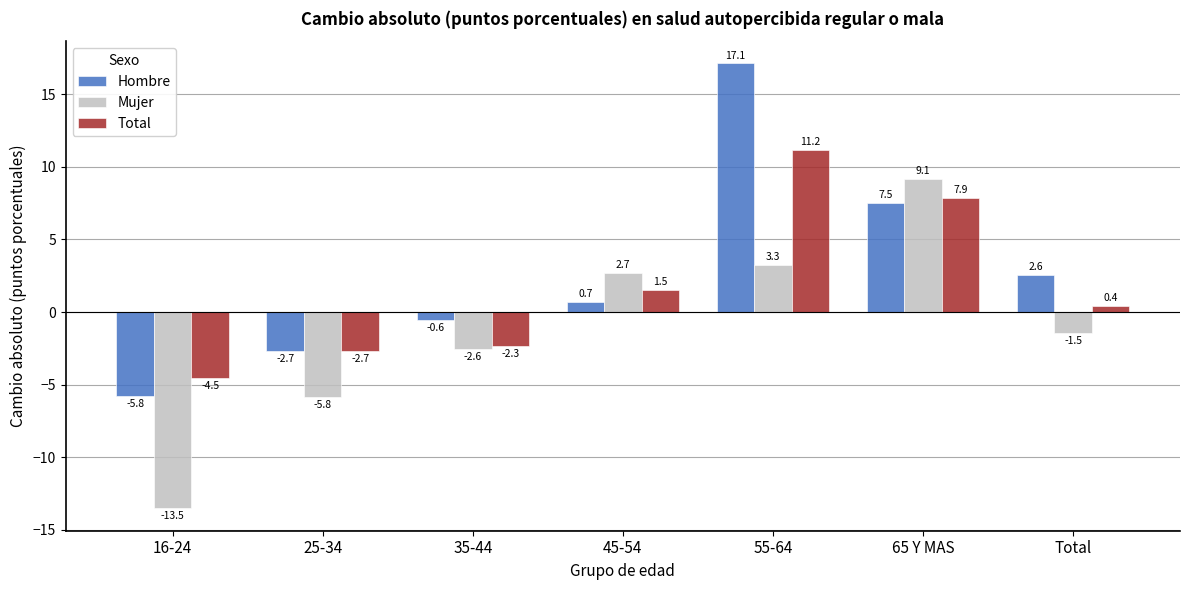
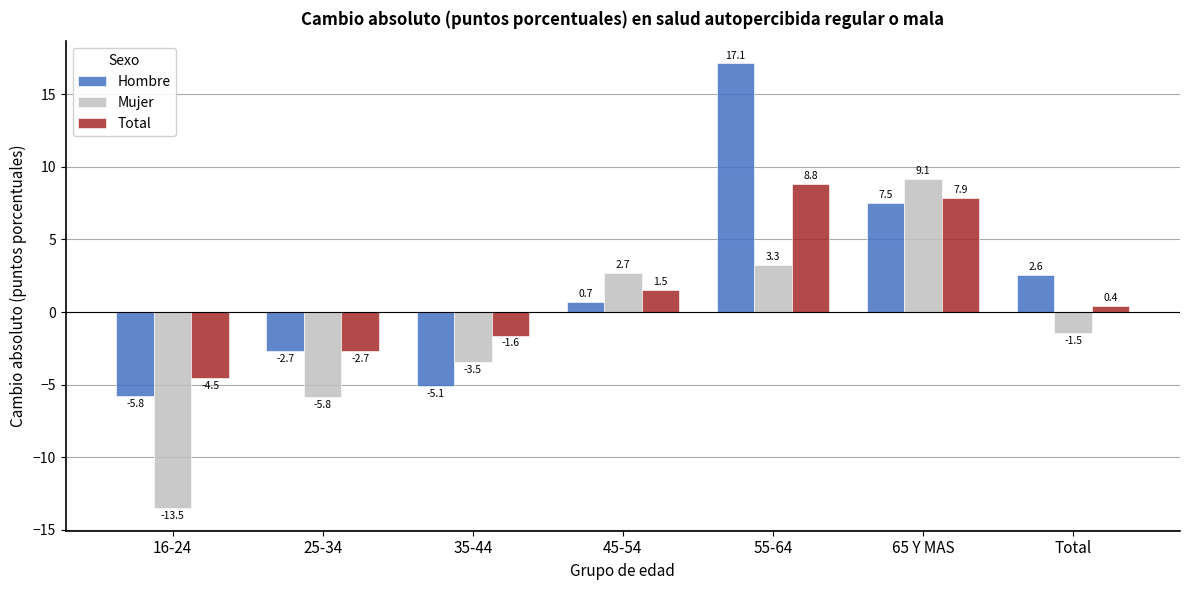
Hombre, 35-44: -0.6 -> -5.1
Mujer, 35-44: -2.6 -> -3.5
Total, 35-44: -2.3 -> -1.6
Total, 55-64: 11.2 -> 8.8
